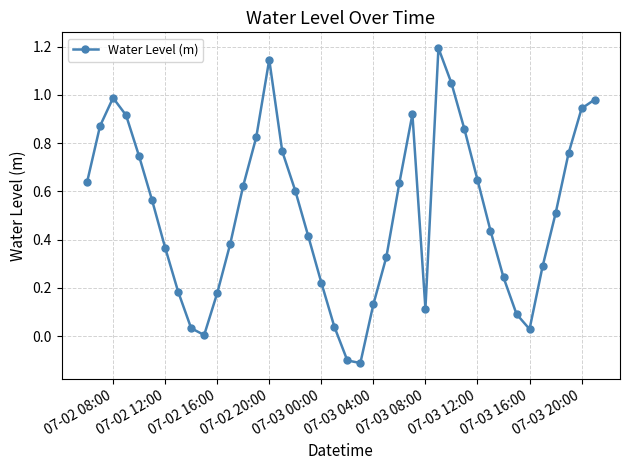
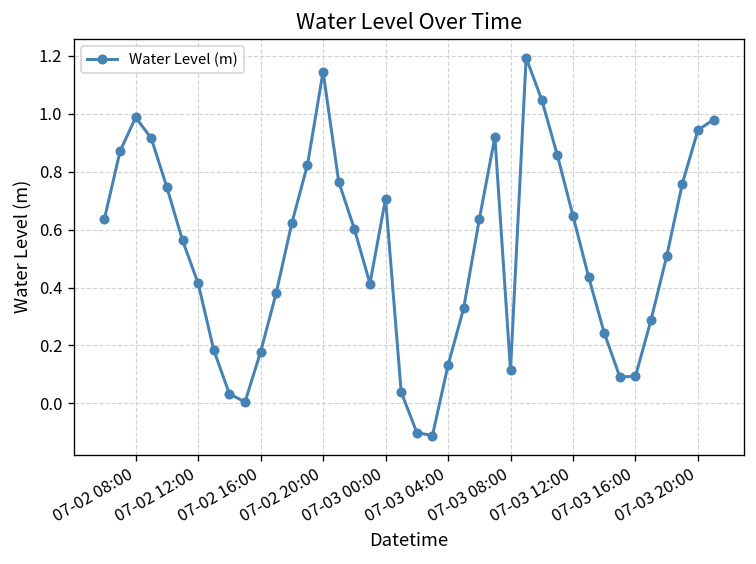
07-02 12:00: 0.37 -> 0.41
07-03 00:00: 0.22 -> 0.71
07-03 16:00: 0.03 -> 0.09
